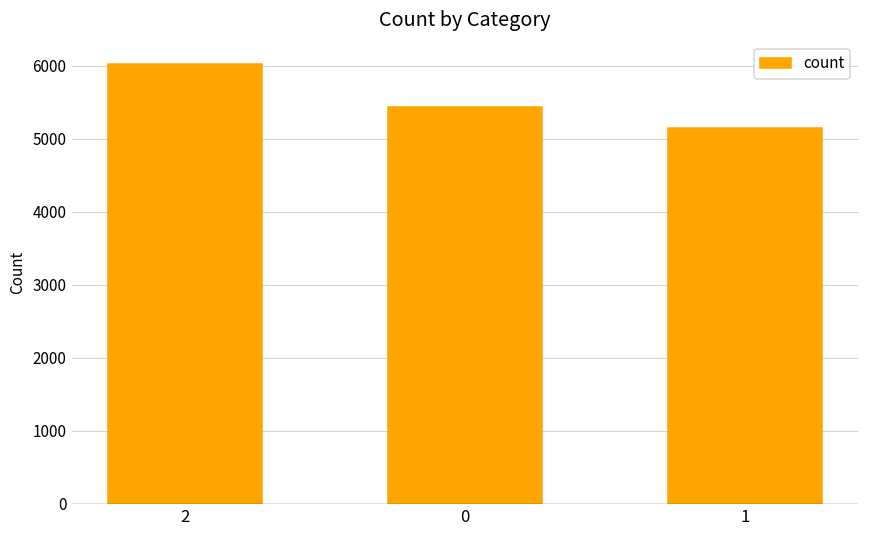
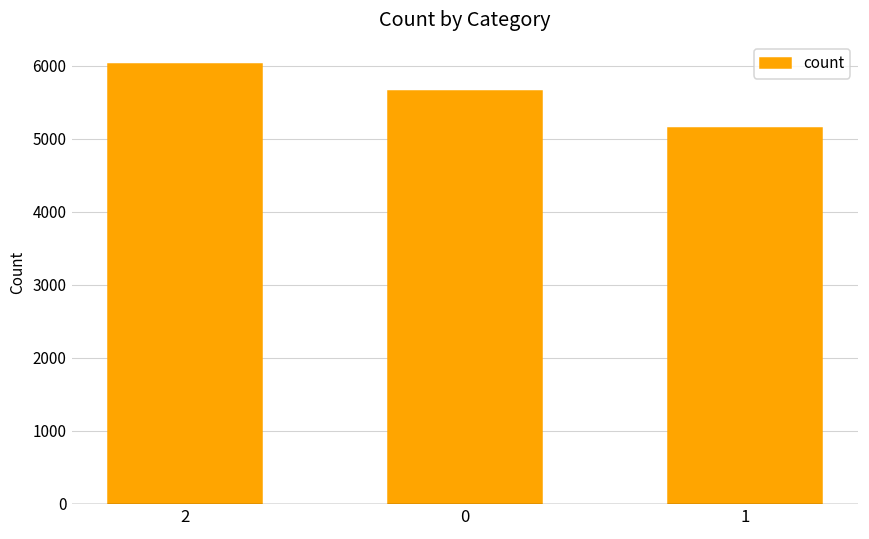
0: 5400 -> 5700
